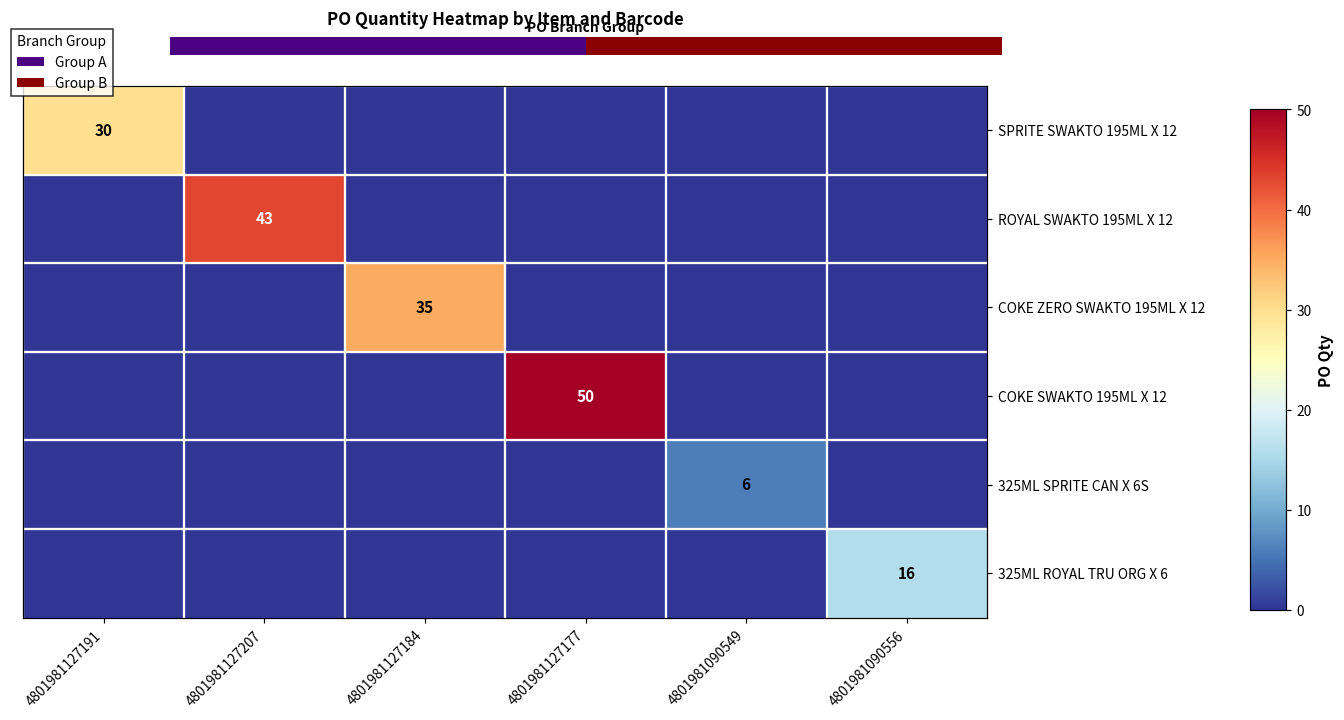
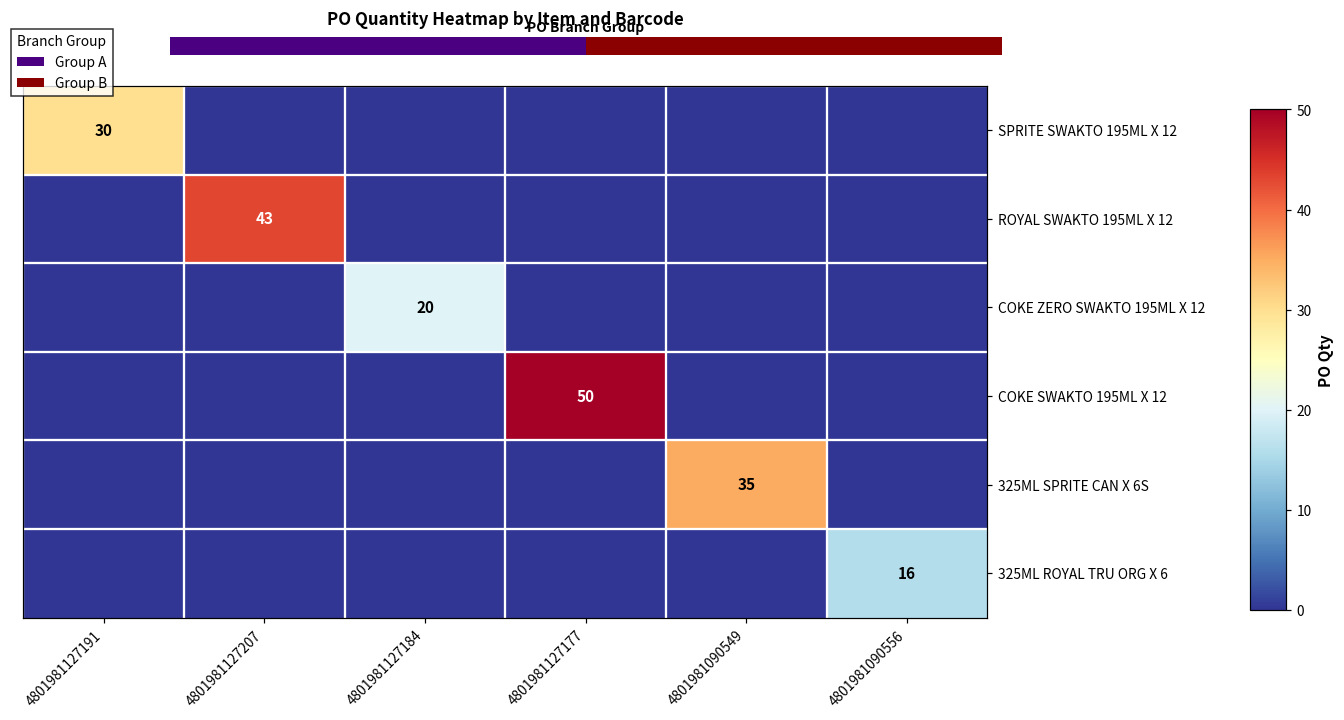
PO Quantity Heatmap by Item and Barcode, COKE ZERO SWAKTO 195ML X 12, 4801981127184: 35 -> 20
PO Quantity Heatmap by Item and Barcode, 325ML SPRITE CAN X 6S, 4801981090549: 6 -> 35
